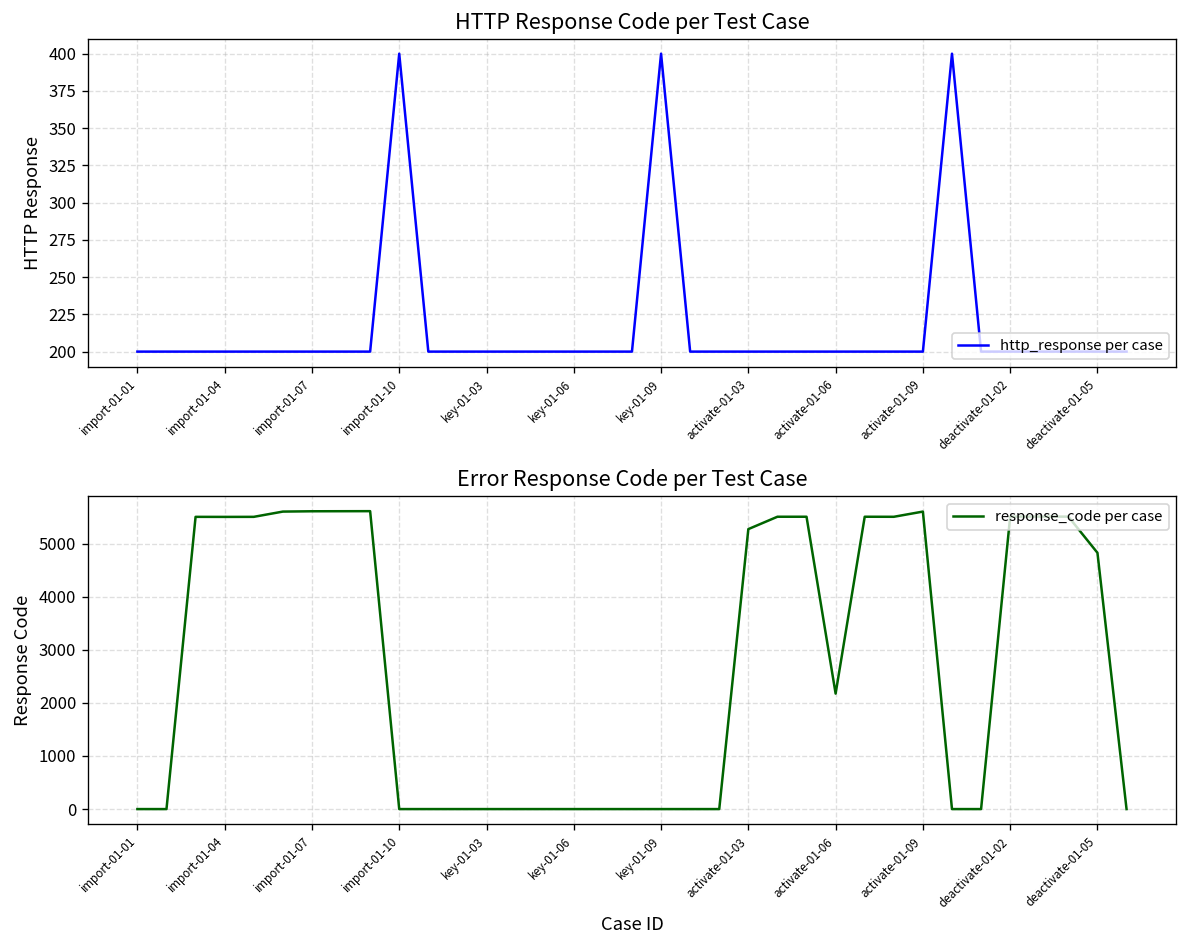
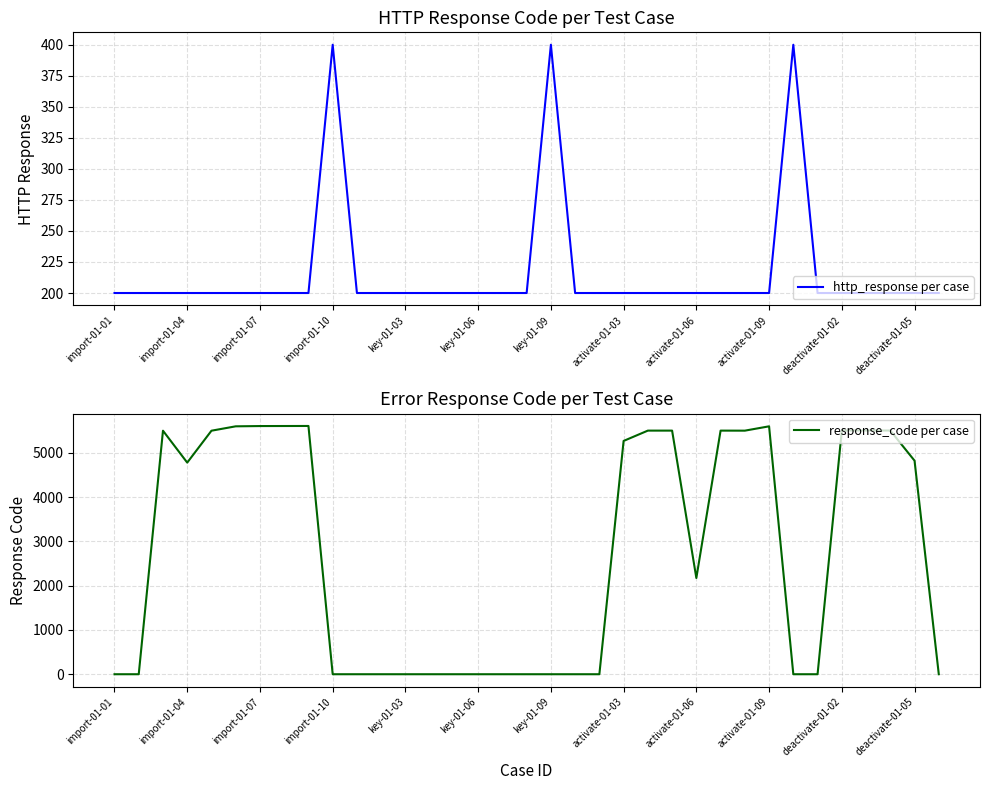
Error Response Code per Test Case, import-01-04: 5500 -> 4800
